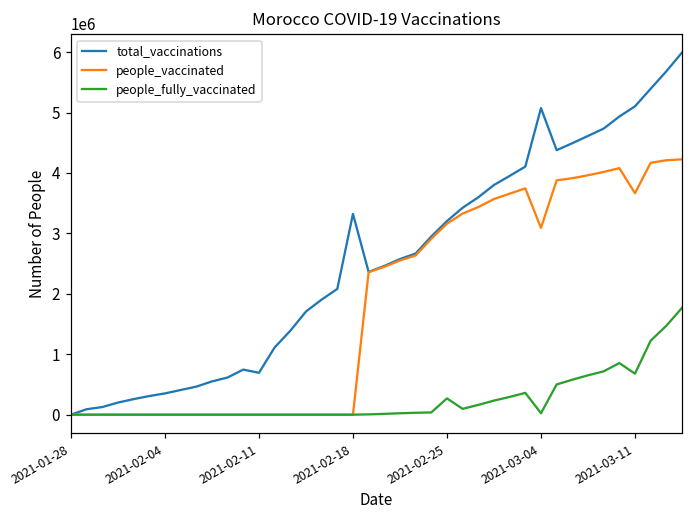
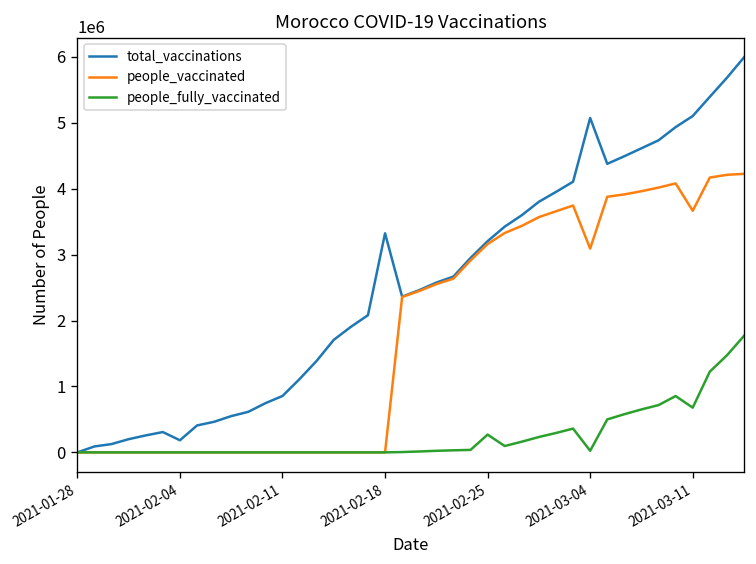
total_vaccinations, 2021-02-04: 400000 -> 200000
total_vaccinations, 2021-02-11: 700000 -> 900000
